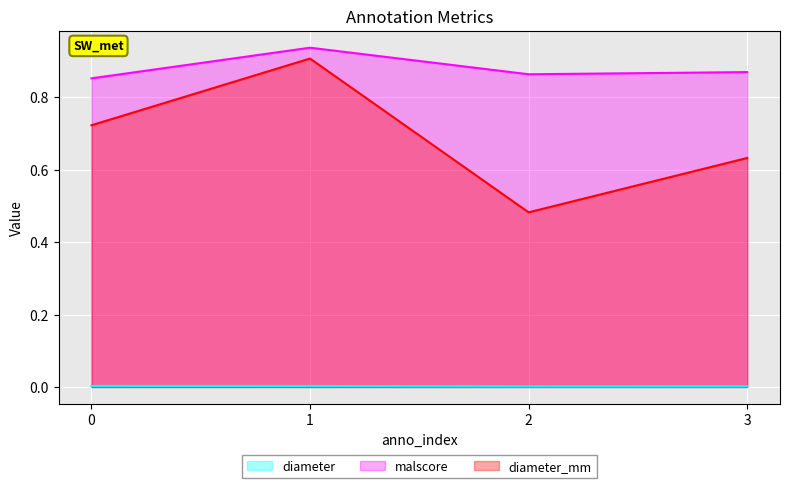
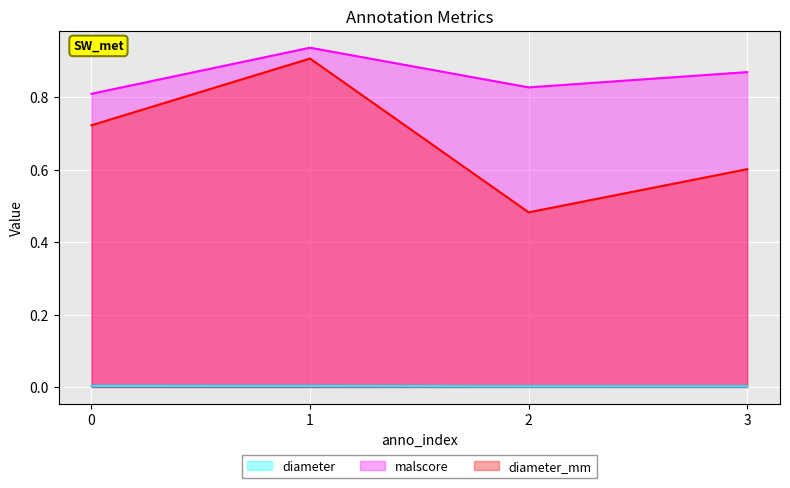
malscore, 0: 0.85 -> 0.81
malscore, 2: 0.86 -> 0.83
diameter_mm, 3: 0.63 -> 0.60
